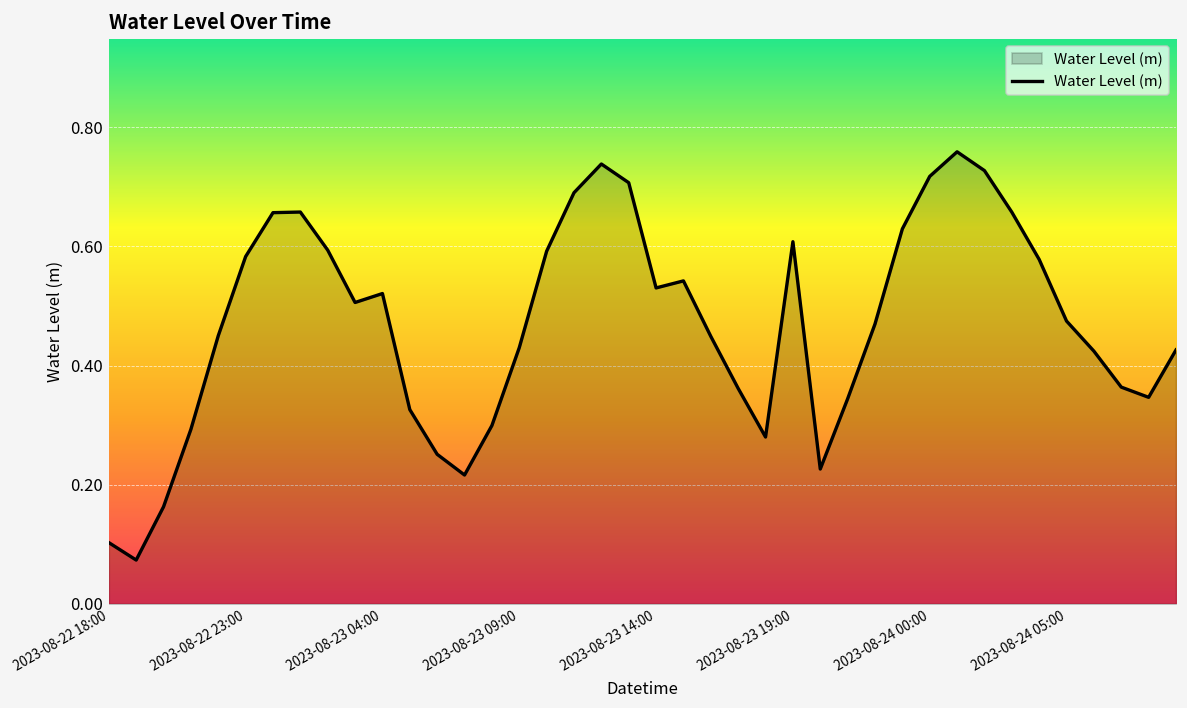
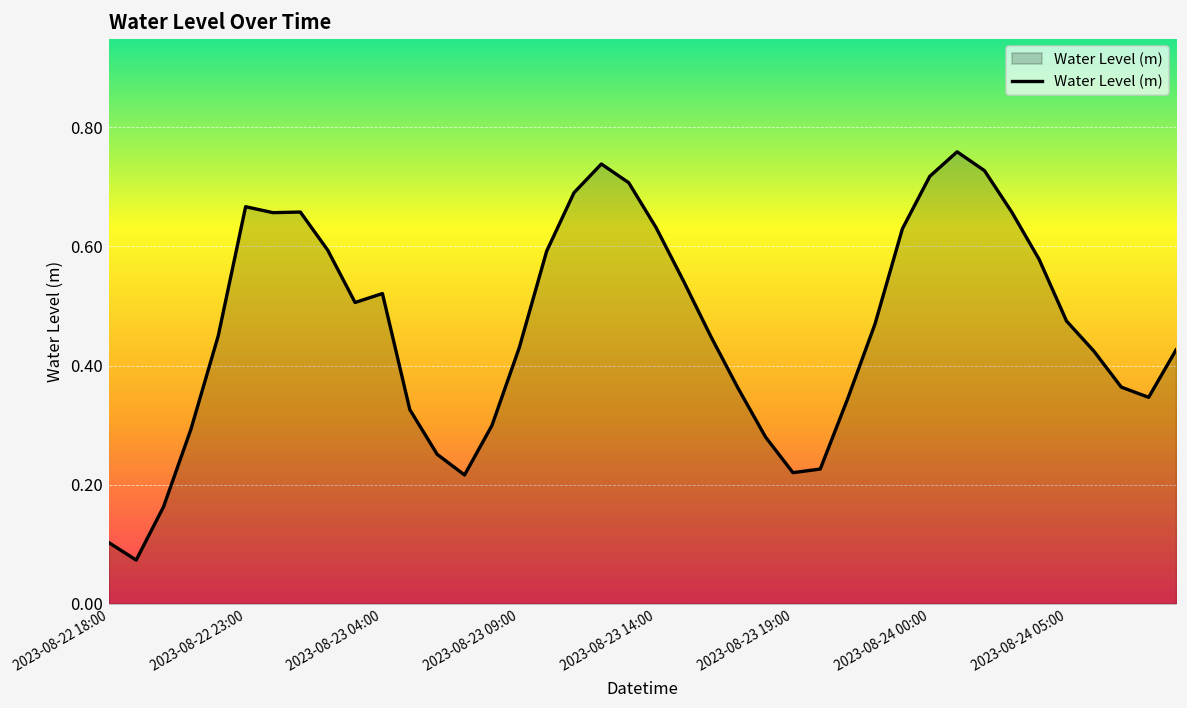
2023-08-22 23:00: 0.58 -> 0.67
2023-08-23 14:00: 0.53 -> 0.63
2023-08-23 19:00: 0.61 -> 0.22
